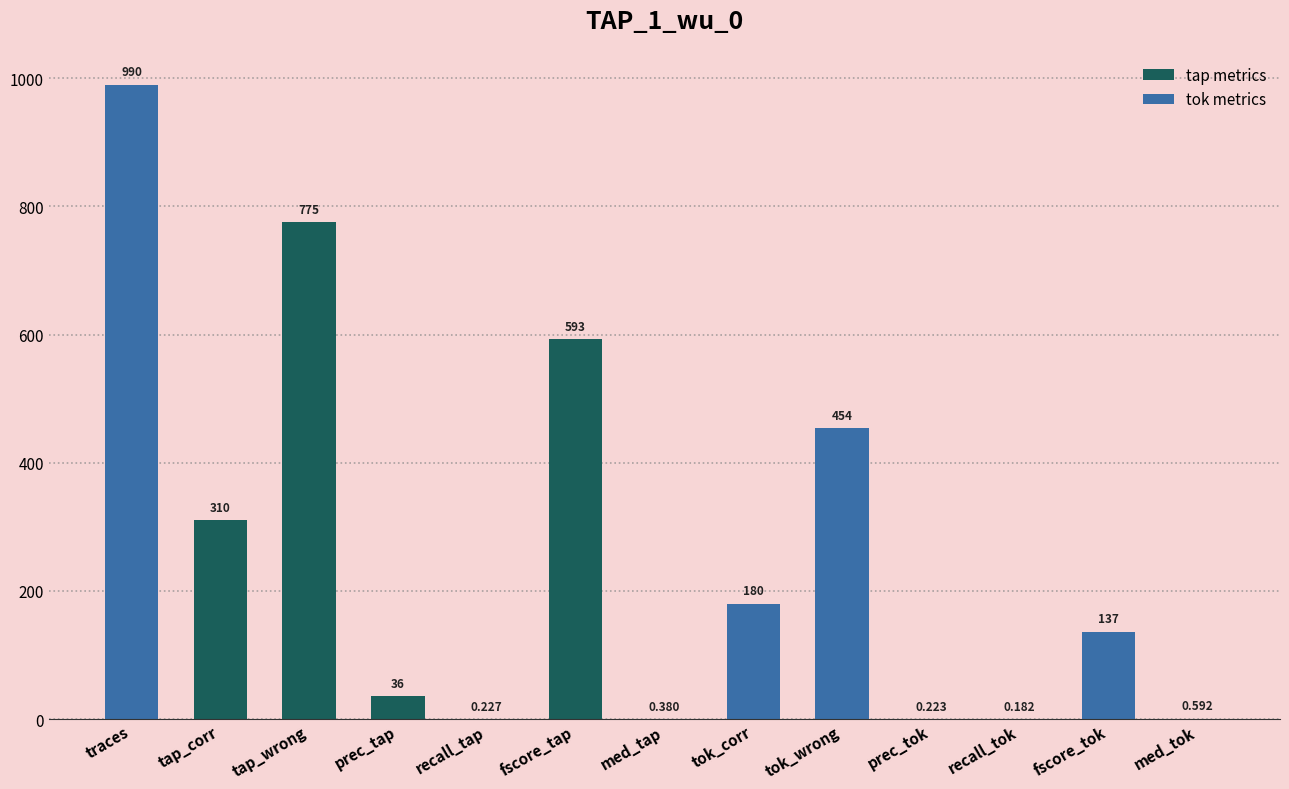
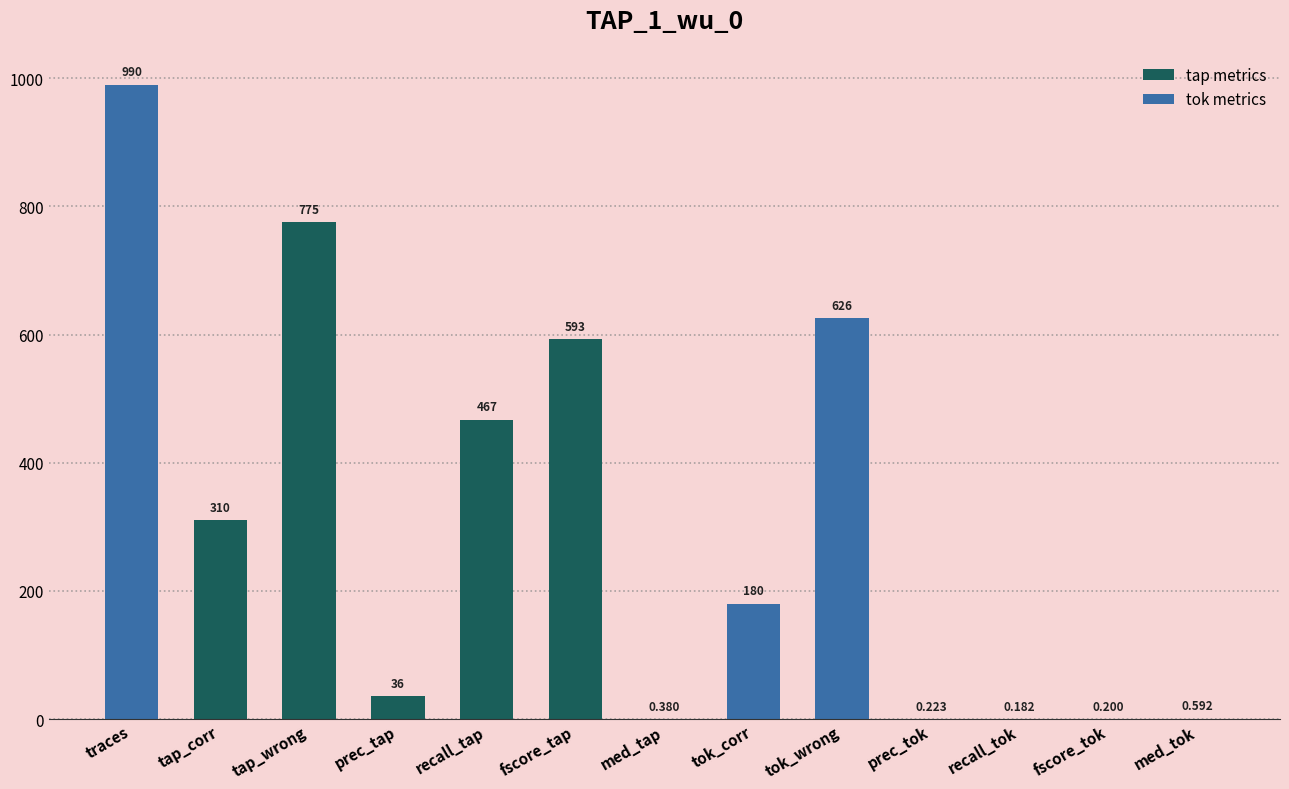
recall_tap: 0.227 -> 467
tok_wrong: 454 -> 626
fscore_tok: 137 -> 0.200
